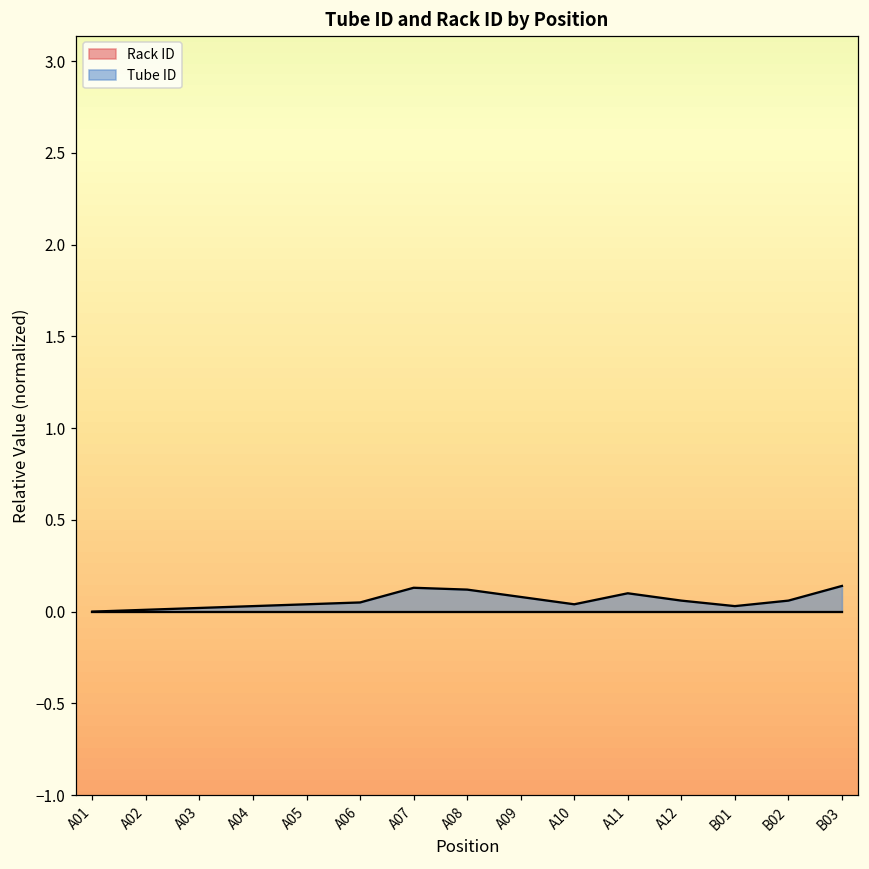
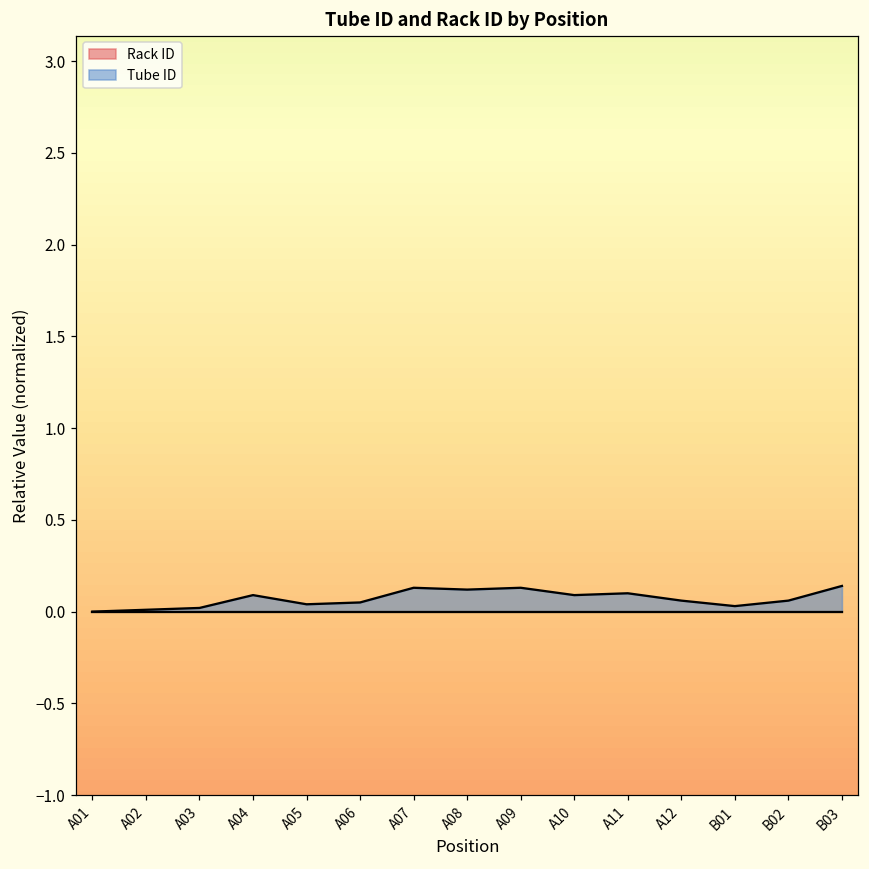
Tube ID, A04: 0.03 -> 0.09
Tube ID, A09: 0.08 -> 0.13
Tube ID, A10: 0.04 -> 0.09
